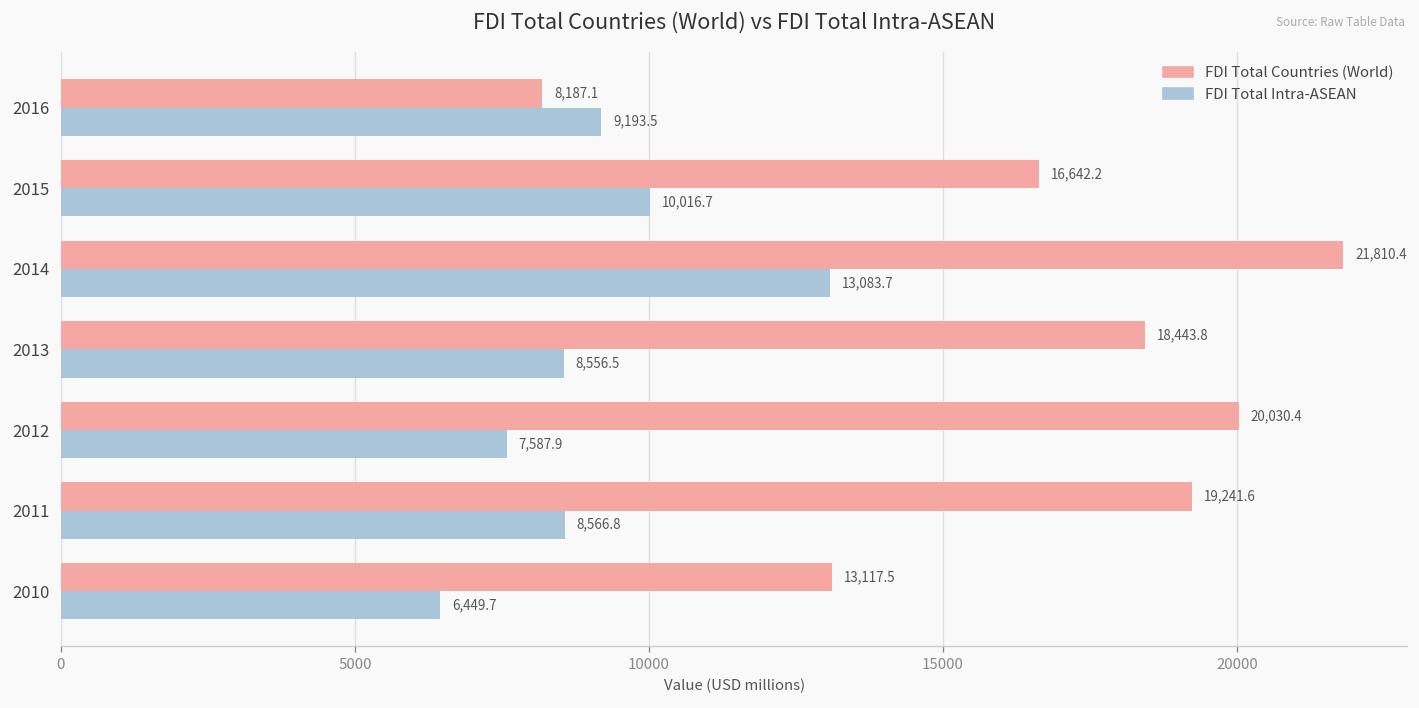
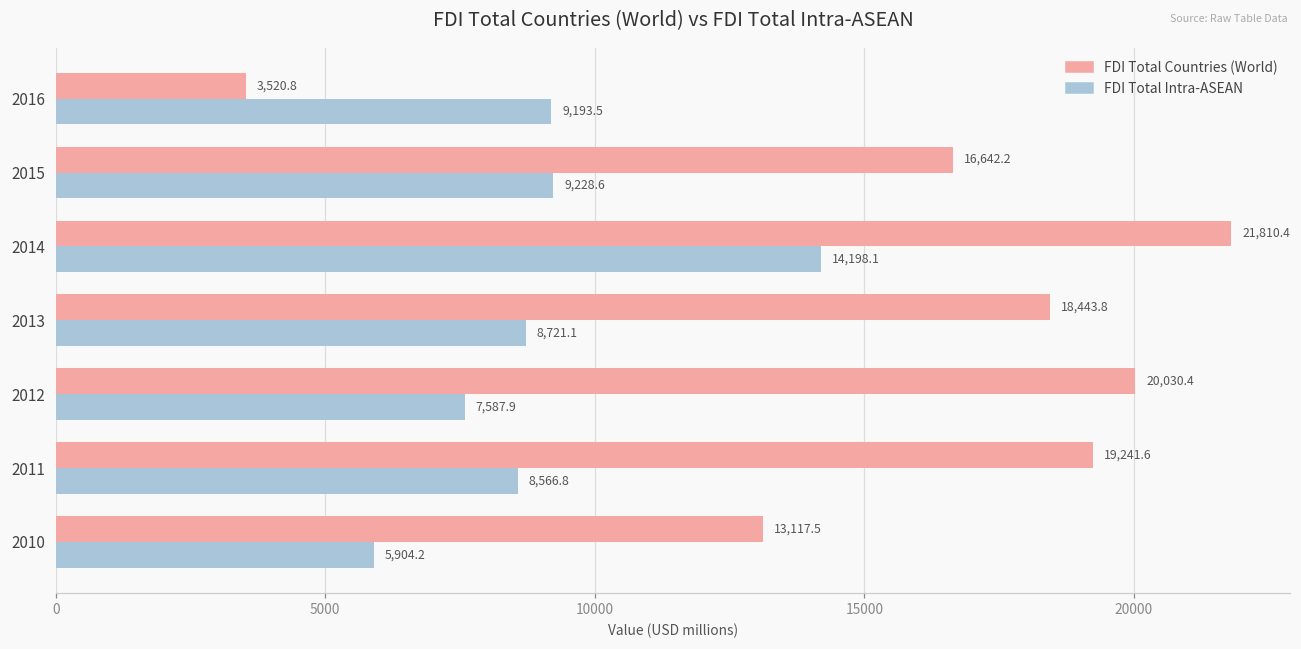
FDI Total Countries (World), 2016: 8,187.1 -> 3,520.8
FDI Total Intra-ASEAN, 2015: 10,016.7 -> 9,228.6
FDI Total Intra-ASEAN, 2014: 13,083.7 -> 14,198.1
FDI Total Intra-ASEAN, 2013: 8,556.5 -> 8,721.1
FDI Total Intra-ASEAN, 2010: 6,449.7 -> 5,904.2
